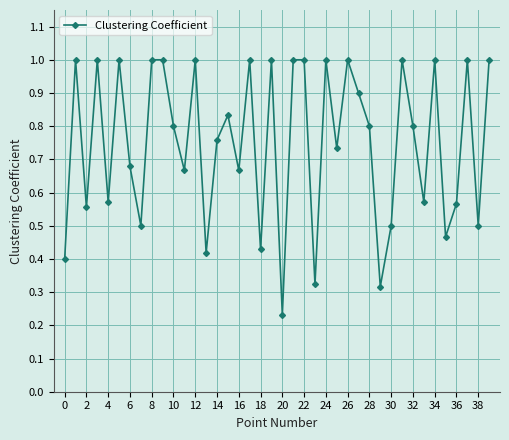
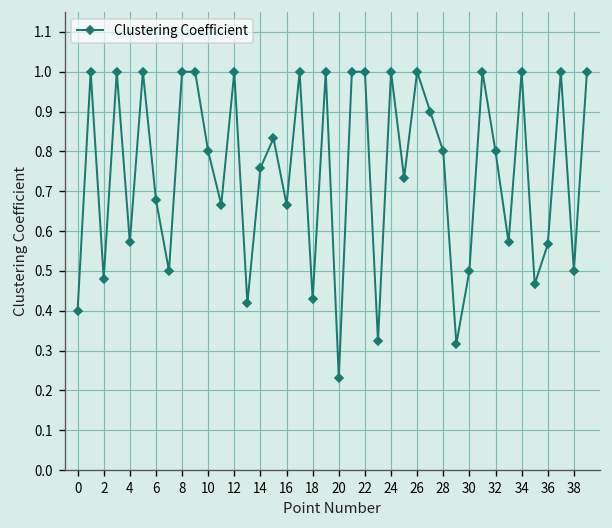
2: 0.56 -> 0.48
